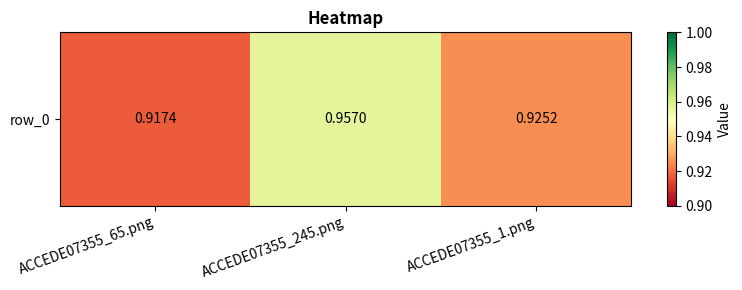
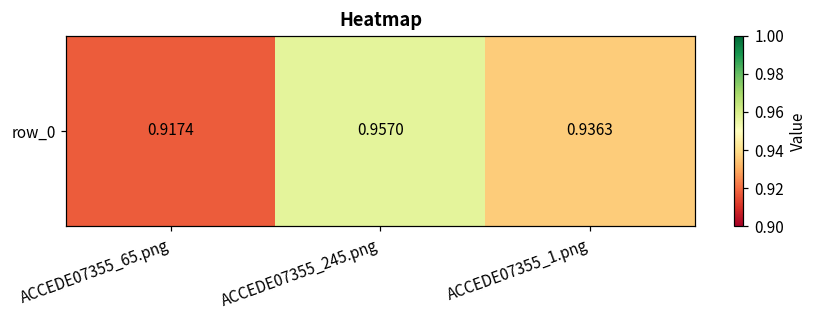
row_0, ACCEDE07355_1.png: 0.9252 -> 0.9363
